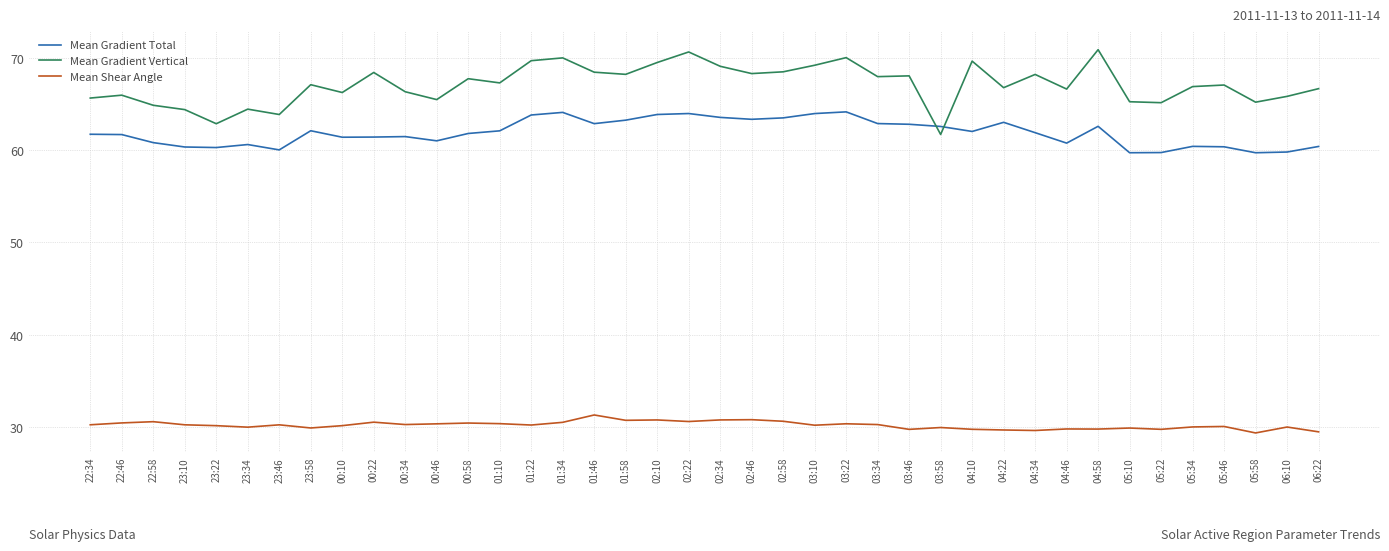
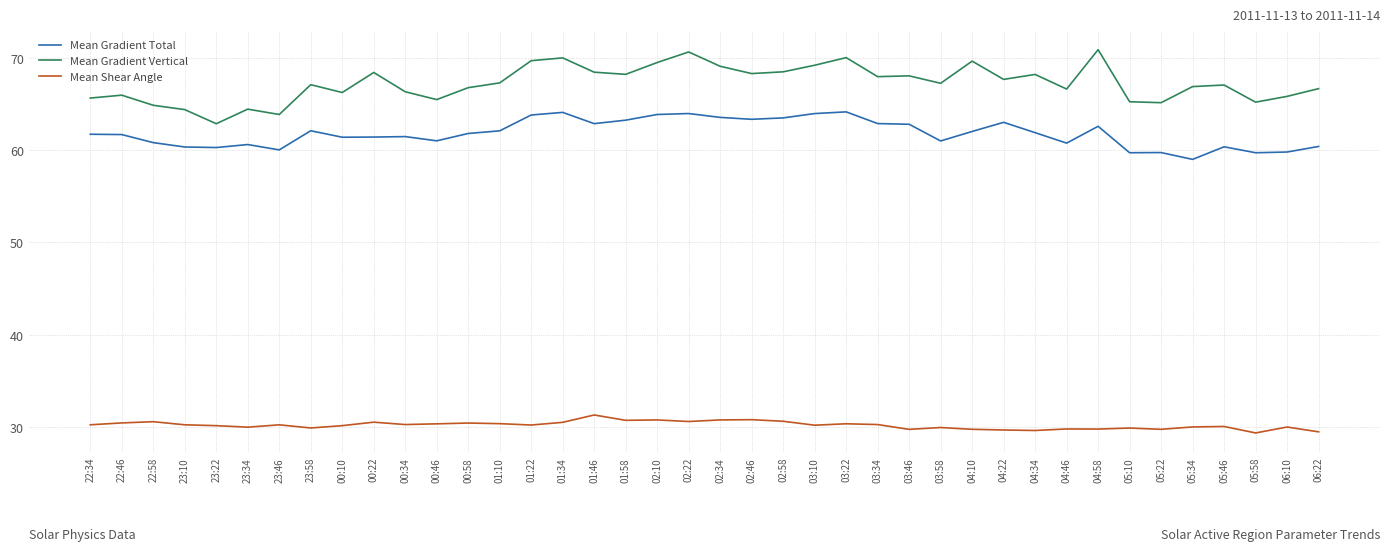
Mean Gradient Vertical, 00:58: 68 -> 67
Mean Gradient Total, 03:58: 63 -> 61
Mean Gradient Vertical, 03:58: 62 -> 67
Mean Gradient Vertical, 04:22: 67 -> 68
Mean Gradient Total, 05:34: 60 -> 59
